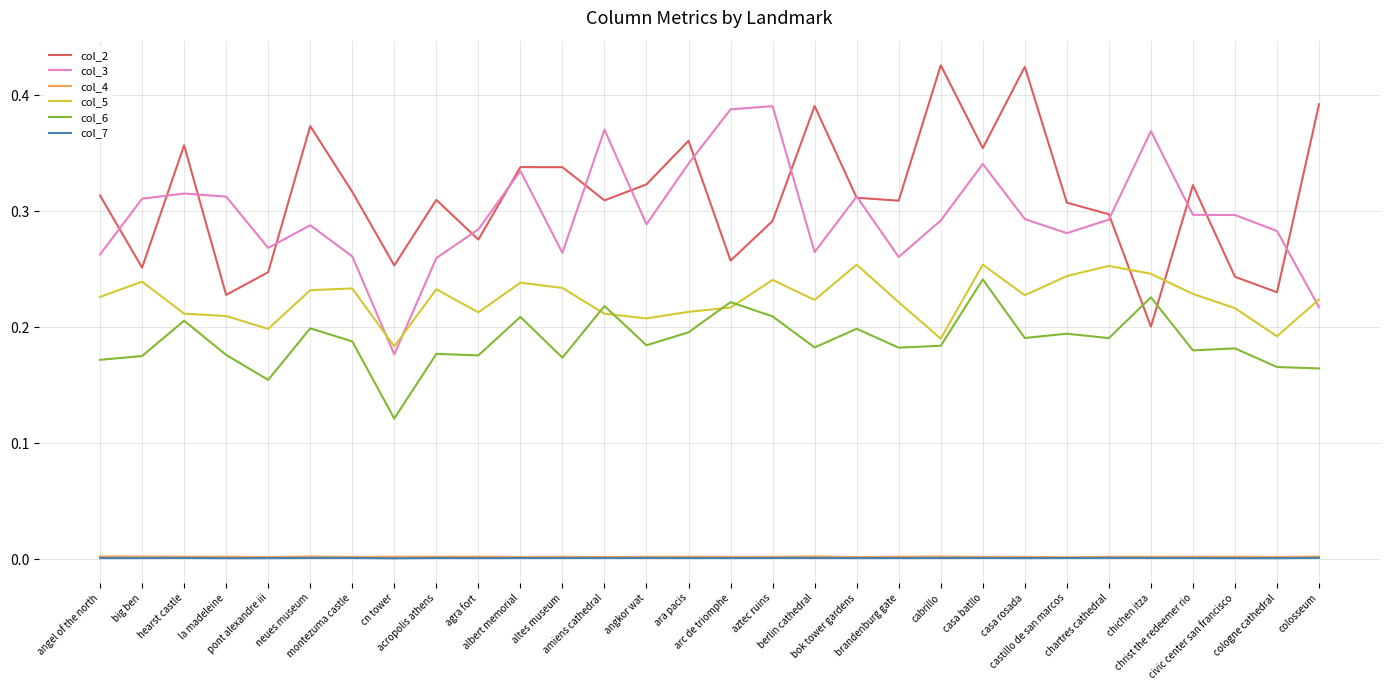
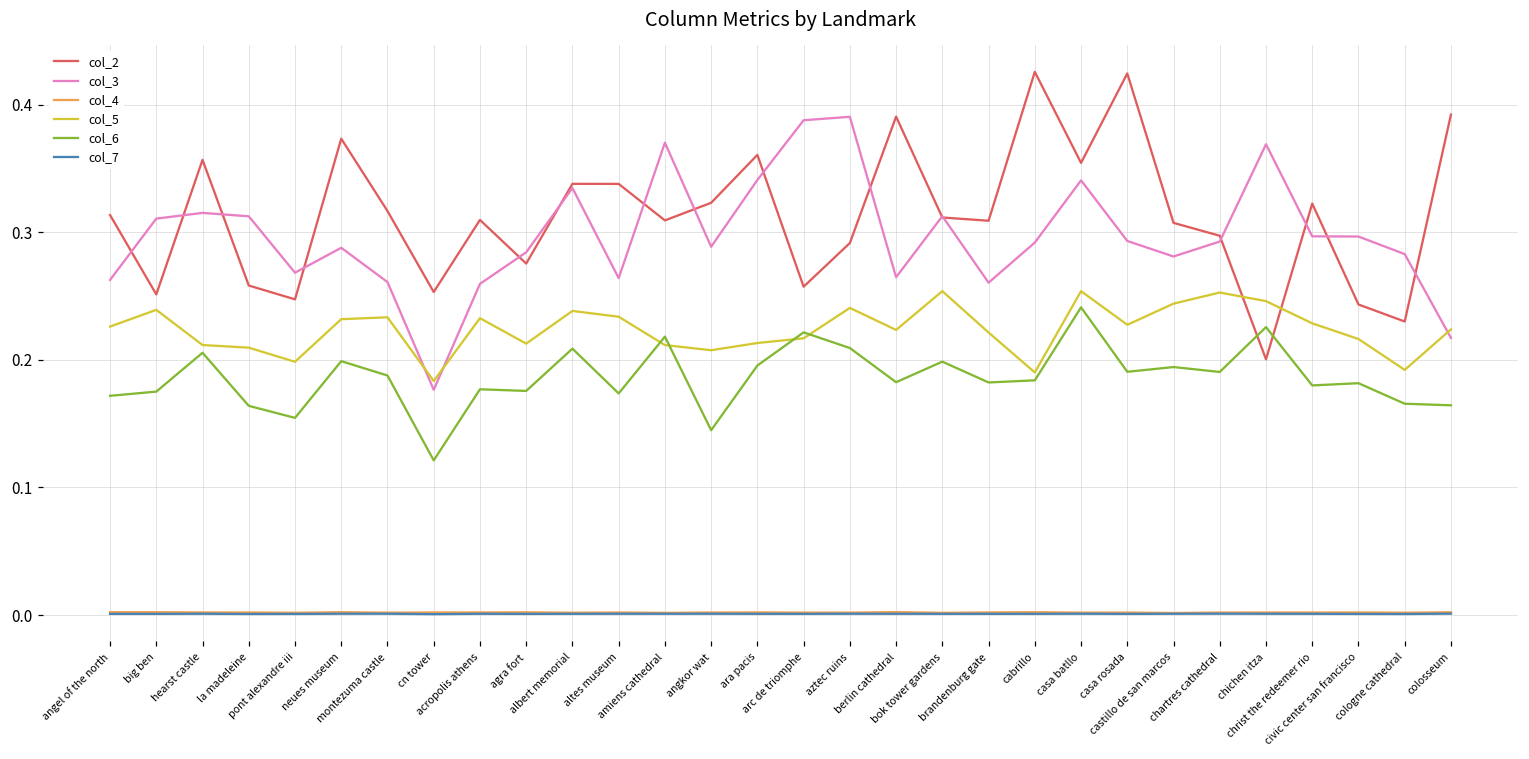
col_2, la madeleine: 0.228 -> 0.258
col_6, la madeleine: 0.176 -> 0.164
col_6, angkor wat: 0.184 -> 0.145
